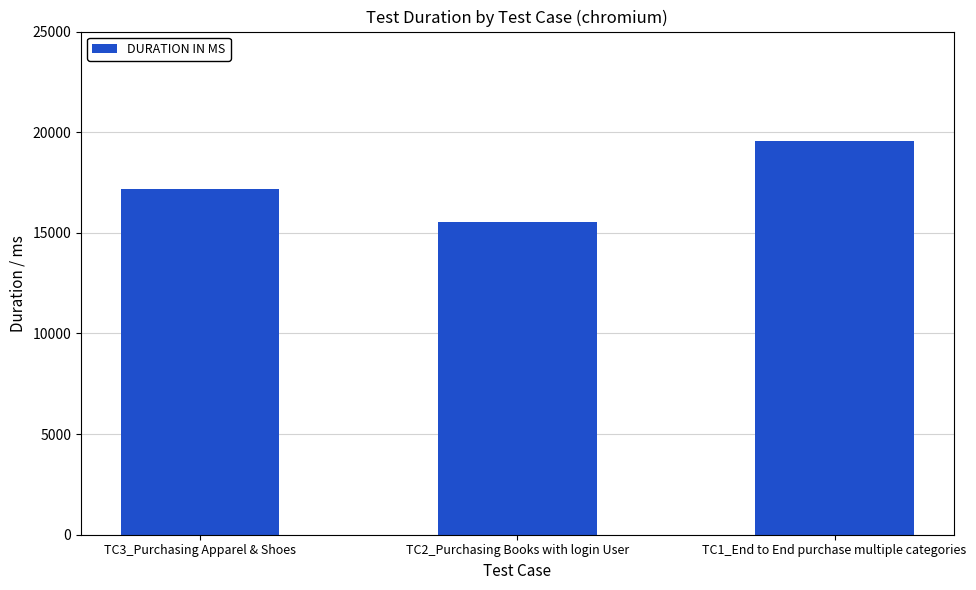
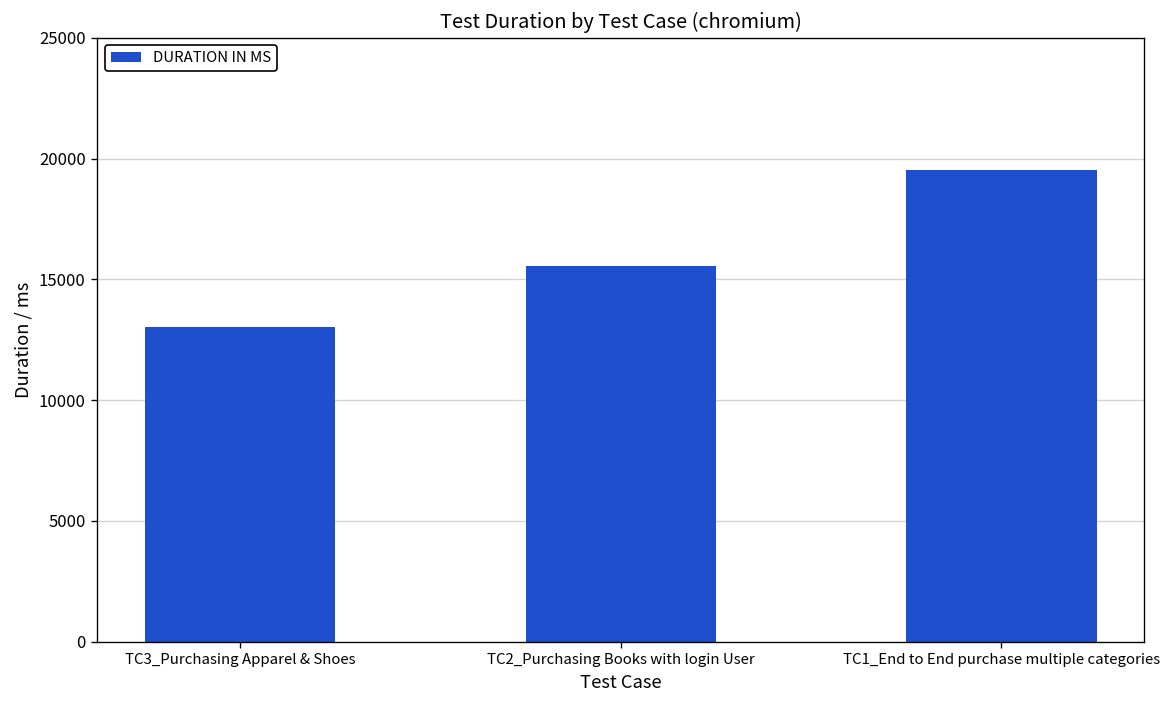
TC3_Purchasing Apparel & Shoes: 17200 -> 13000
